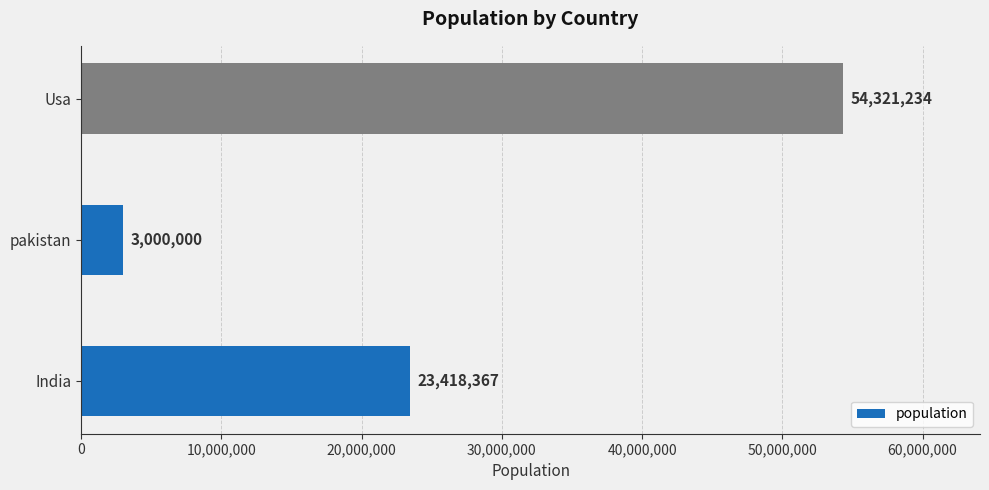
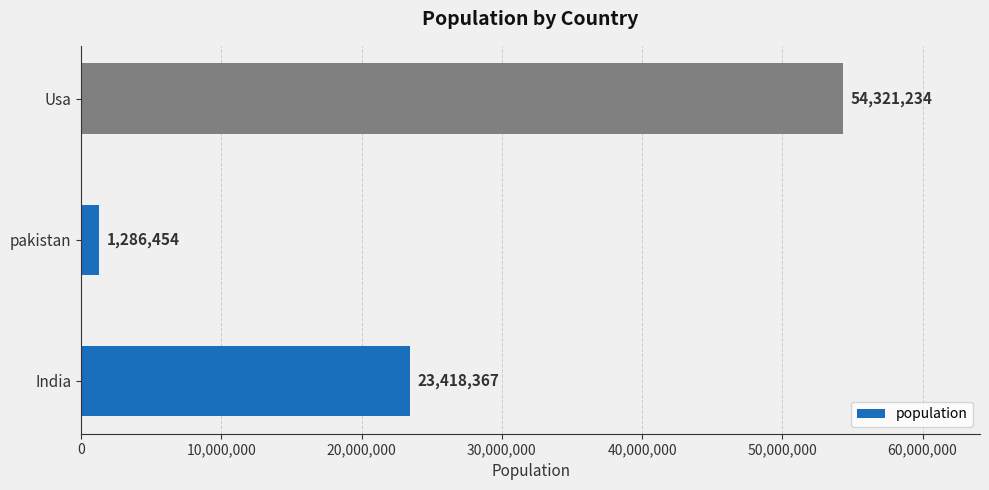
pakistan: 3,000,000 -> 1,286,454
